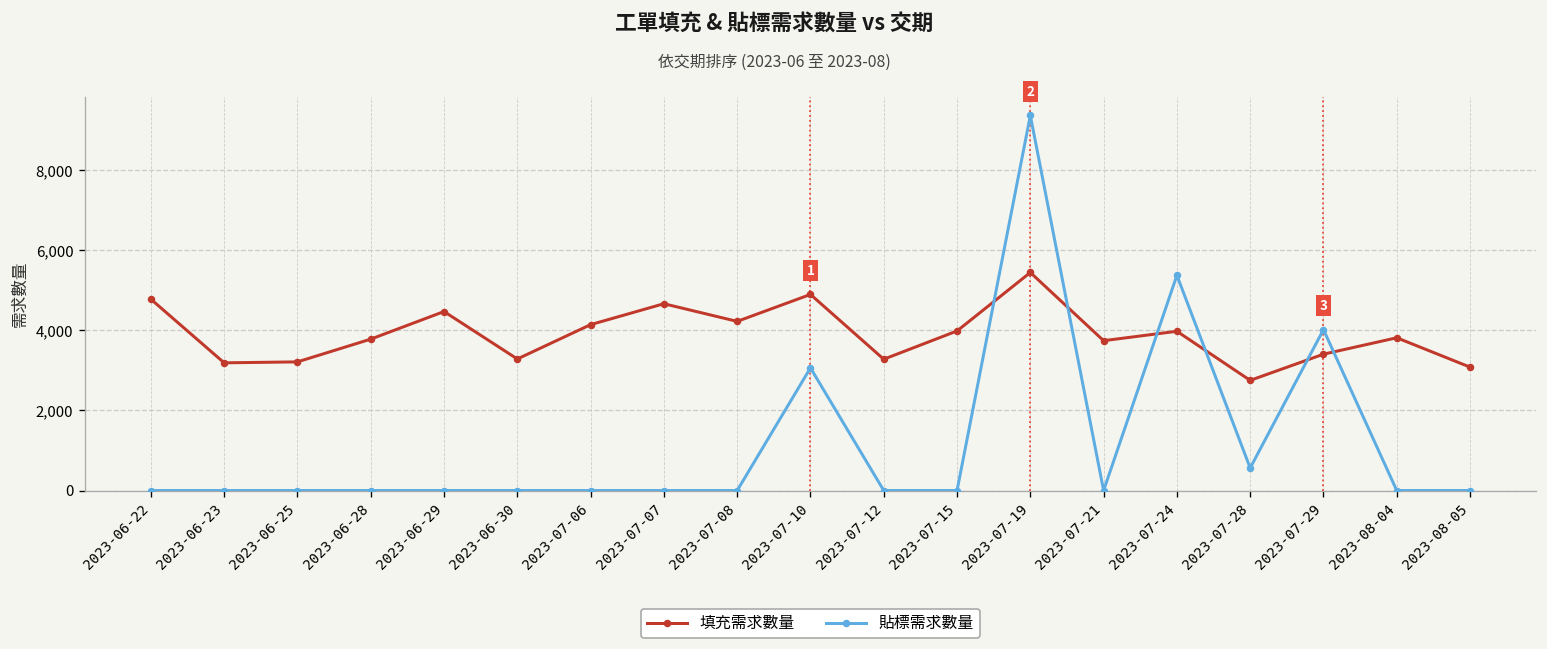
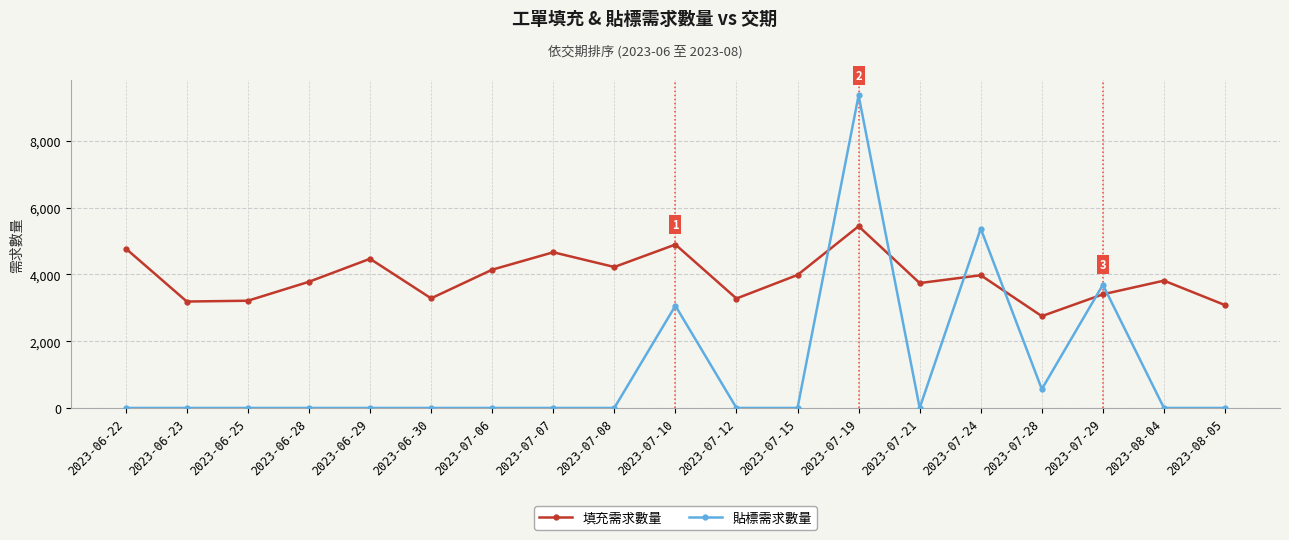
貼標需求數量, 2023-07-29: 4,000 -> 3,700
